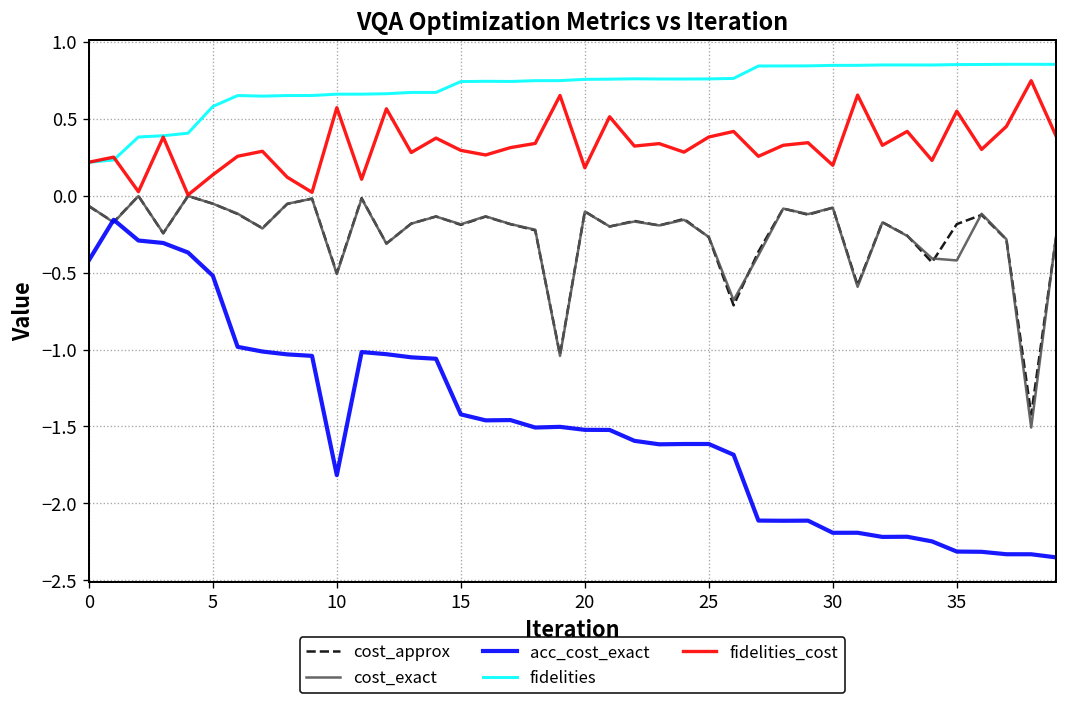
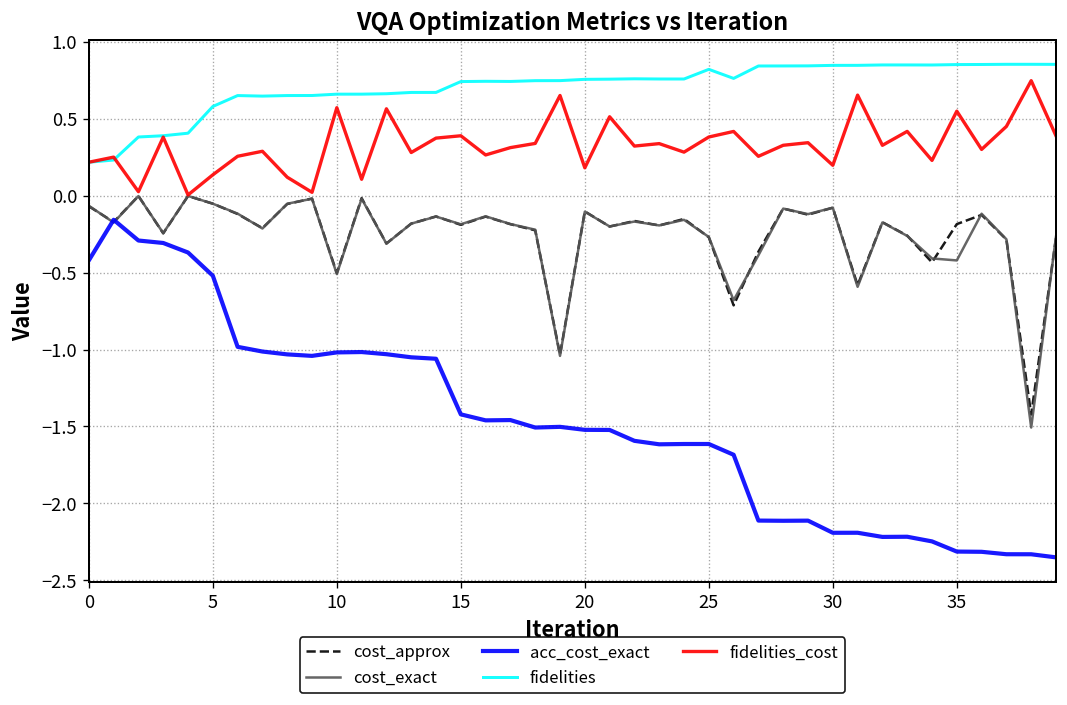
acc_cost_exact, 10: -1.82 -> -1.02
fidelities_cost, 15: 0.29 -> 0.39
fidelities, 25: 0.76 -> 0.82
